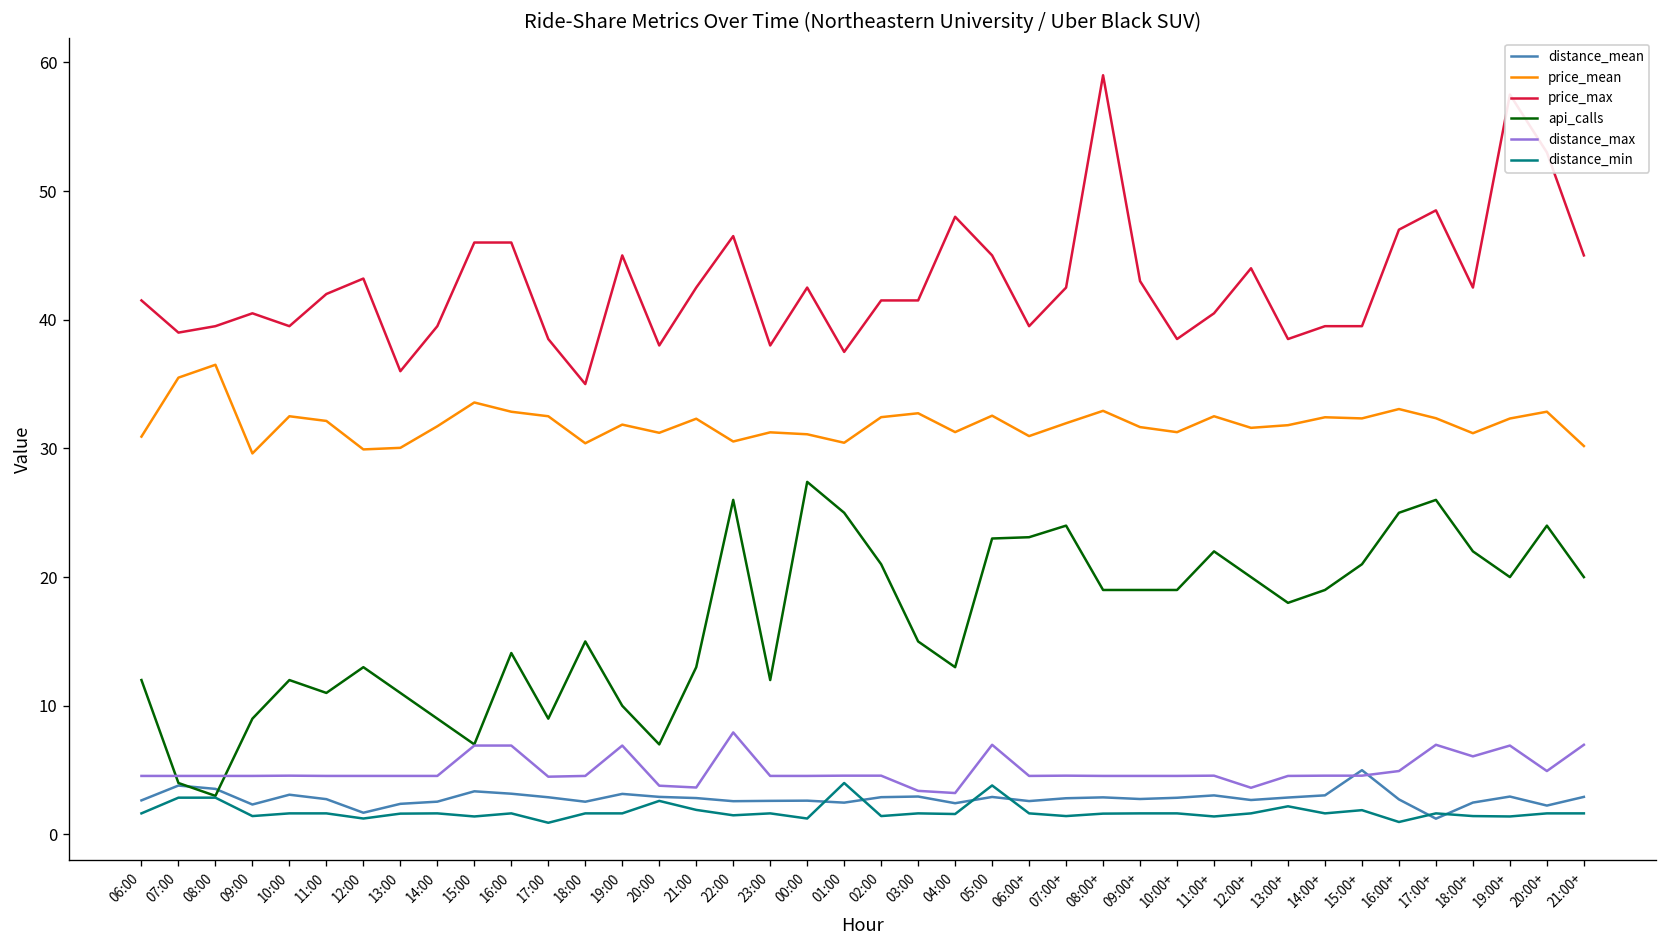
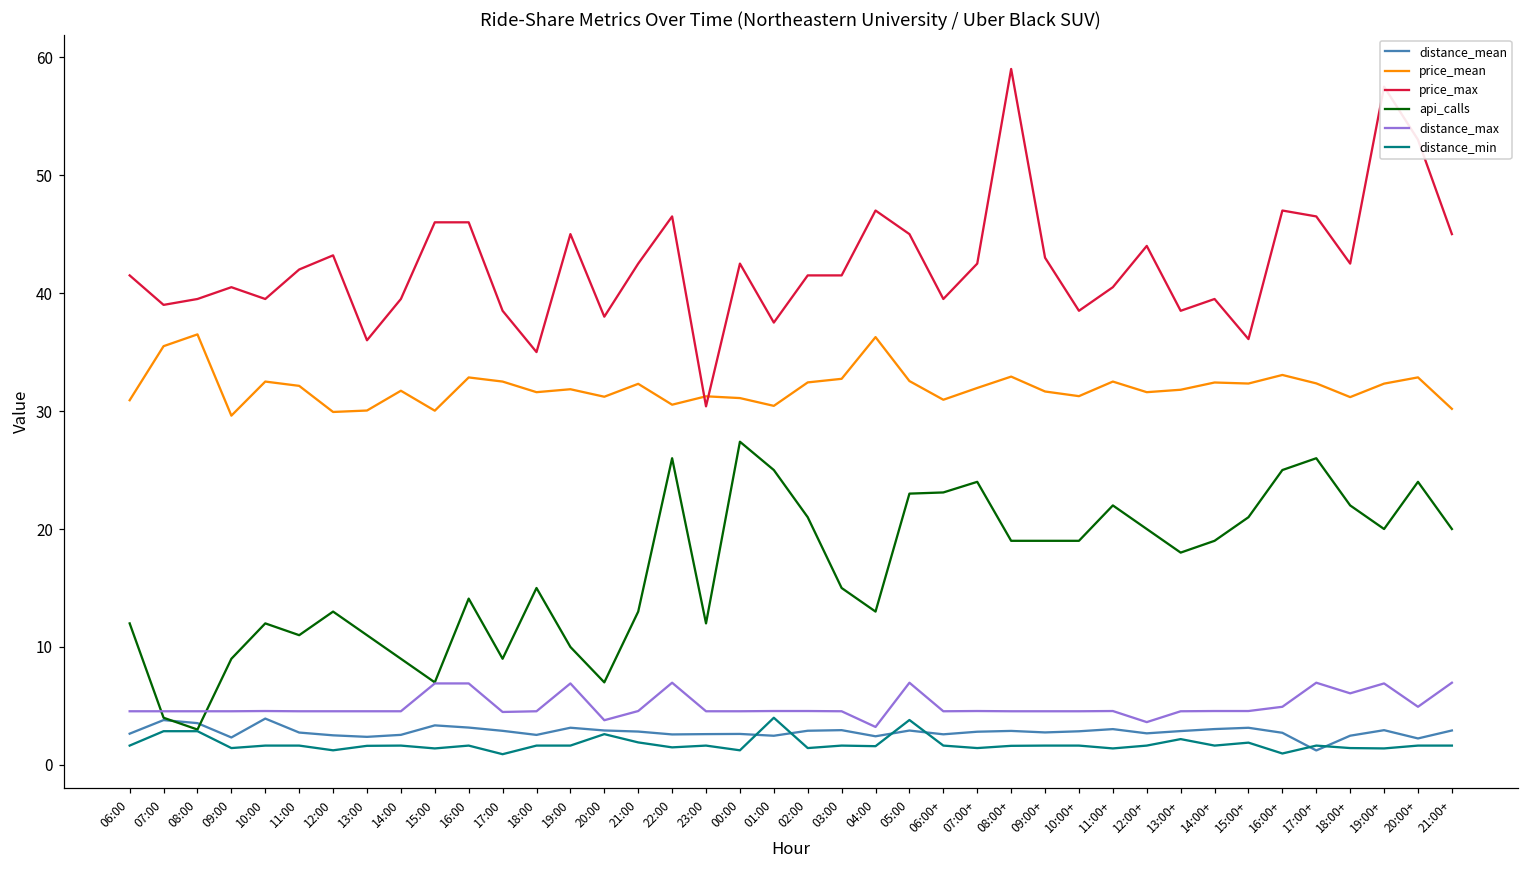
distance_mean, 10:00: 3.1 -> 3.9
distance_mean, 12:00: 1.7 -> 2.5
price_mean, 15:00: 33.6 -> 30.0
price_mean, 18:00: 30.4 -> 31.6
distance_max, 21:00: 3.7 -> 4.6
distance_max, 22:00: 7.9 -> 7.0
price_max, 23:00: 38.0 -> 30.4
distance_max, 03:00: 3.4 -> 4.6
price_mean, 04:00: 31.3 -> 36.3
price_max, 04:00: 48 -> 47
distance_mean, 15:00+: 5.0 -> 3.2
price_max, 15:00+: 39.5 -> 36.1
price_max, 17:00+: 48.5 -> 46.5
